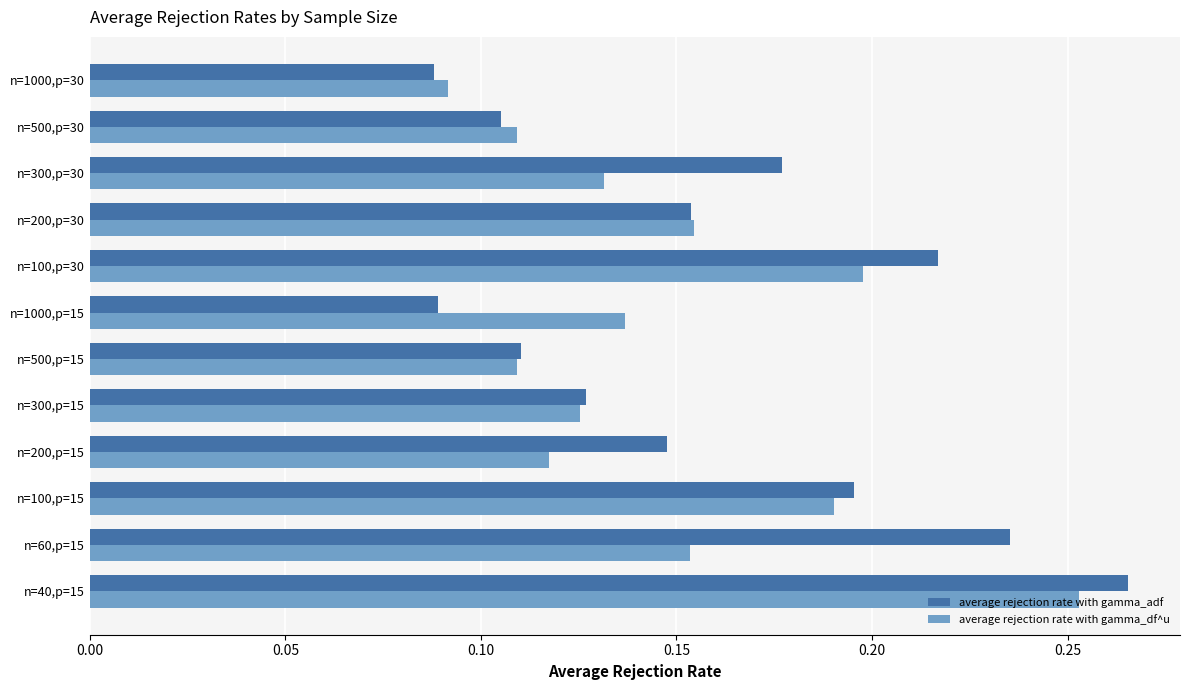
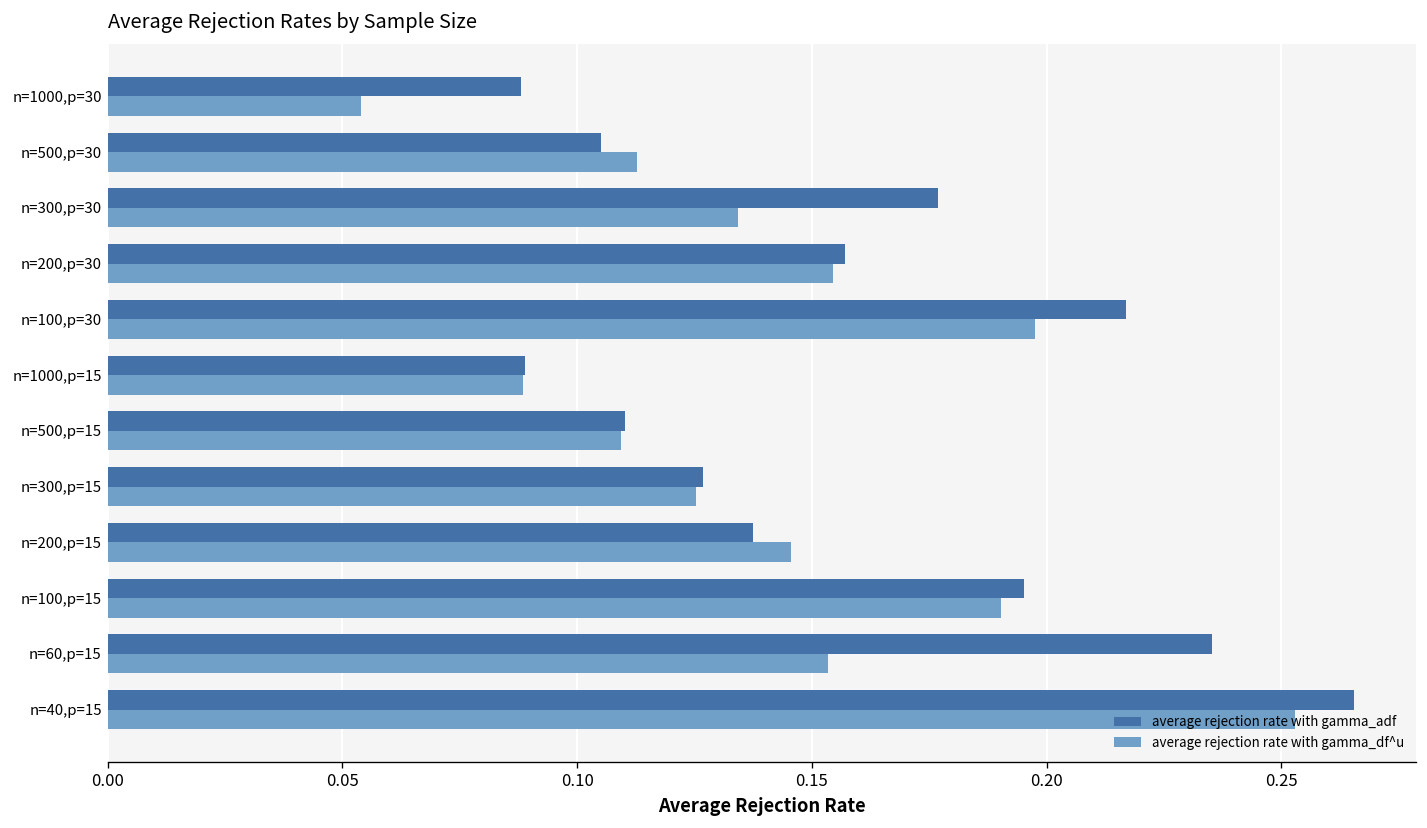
average rejection rate with gamma_df^u, n=1000,p=30: 0.092 -> 0.054
average rejection rate with gamma_df^u, n=500,p=30: 0.109 -> 0.113
average rejection rate with gamma_df^u, n=300,p=30: 0.131 -> 0.134
average rejection rate with gamma_adf, n=200,p=30: 0.154 -> 0.157
average rejection rate with gamma_df^u, n=1000,p=15: 0.137 -> 0.088
average rejection rate with gamma_adf, n=200,p=15: 0.148 -> 0.137
average rejection rate with gamma_df^u, n=200,p=15: 0.117 -> 0.146
